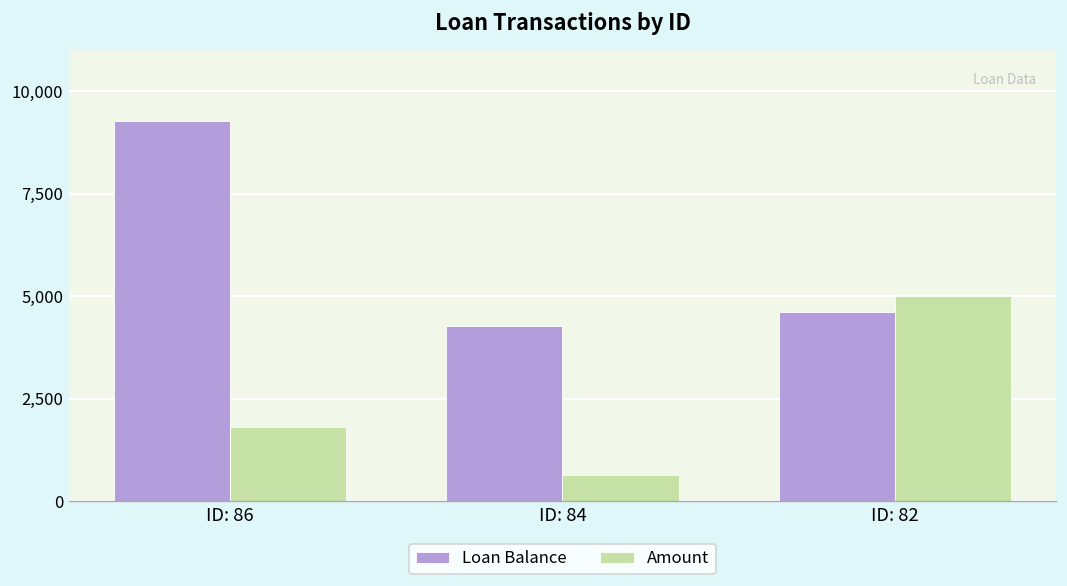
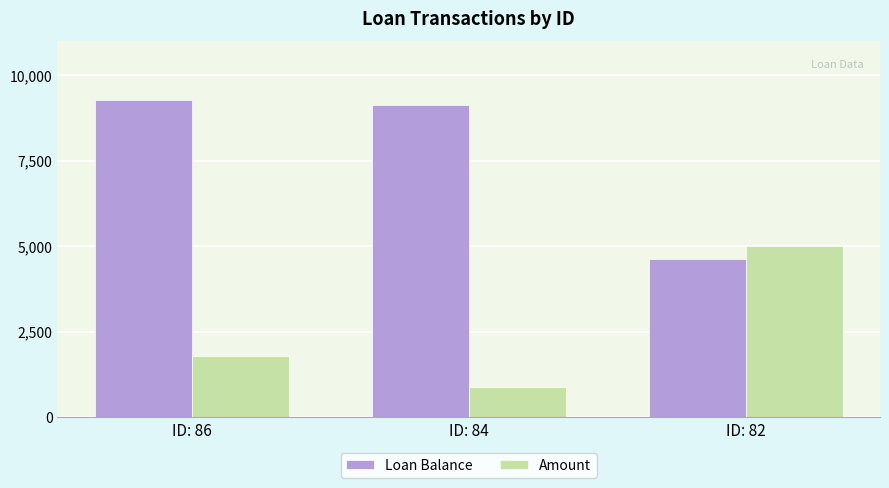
Loan Balance, ID: 84: 4,300 -> 9,100
Amount, ID: 84: 600 -> 900
